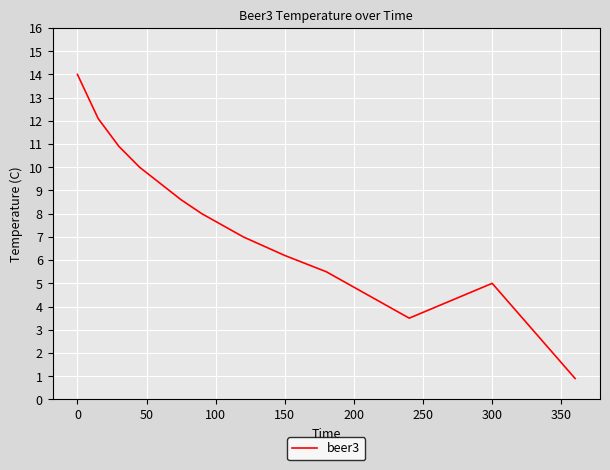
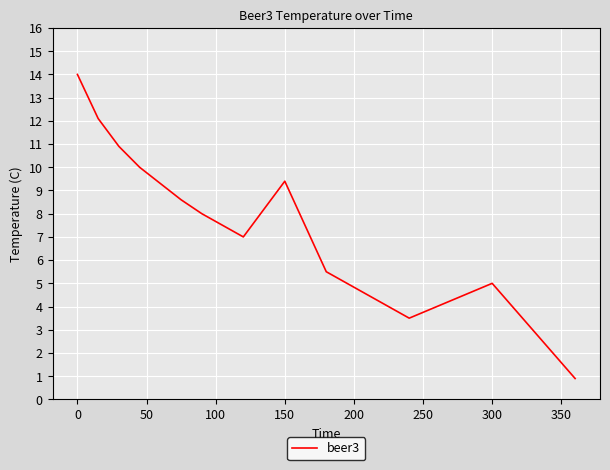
150: 6.2 -> 9.4
